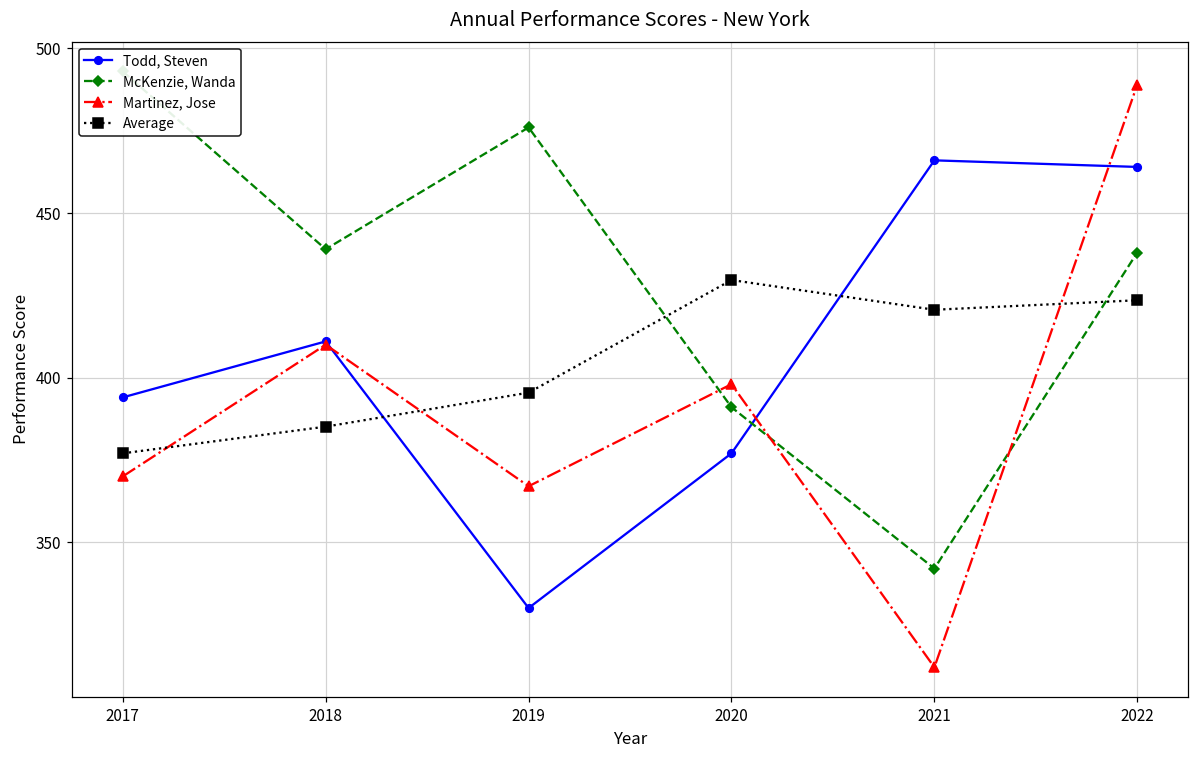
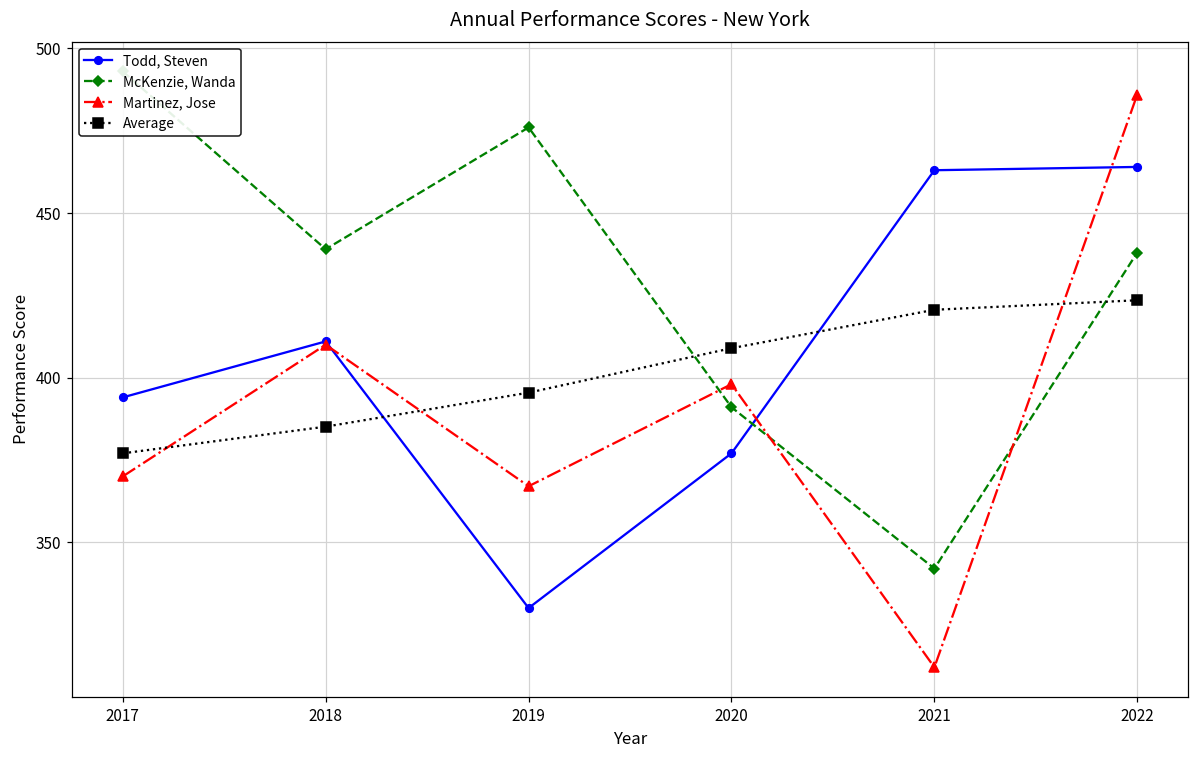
Average, 2020: 430 -> 409
Todd, Steven, 2021: 466 -> 463
Martinez, Jose, 2022: 489 -> 486
